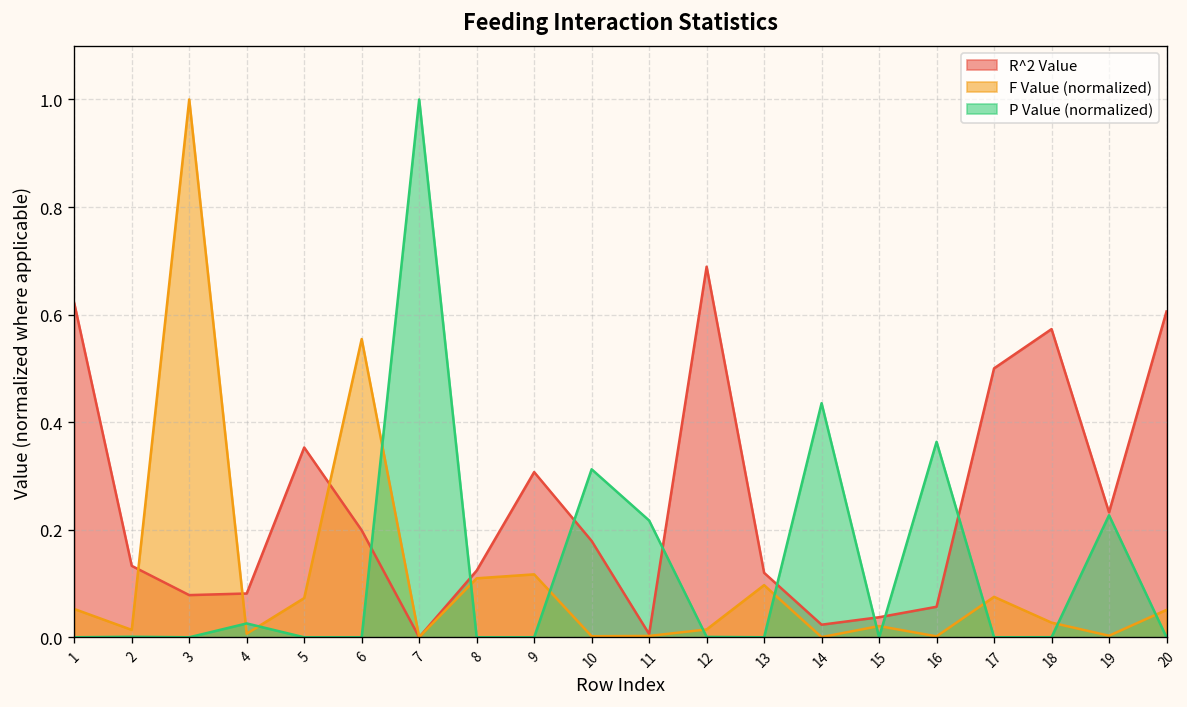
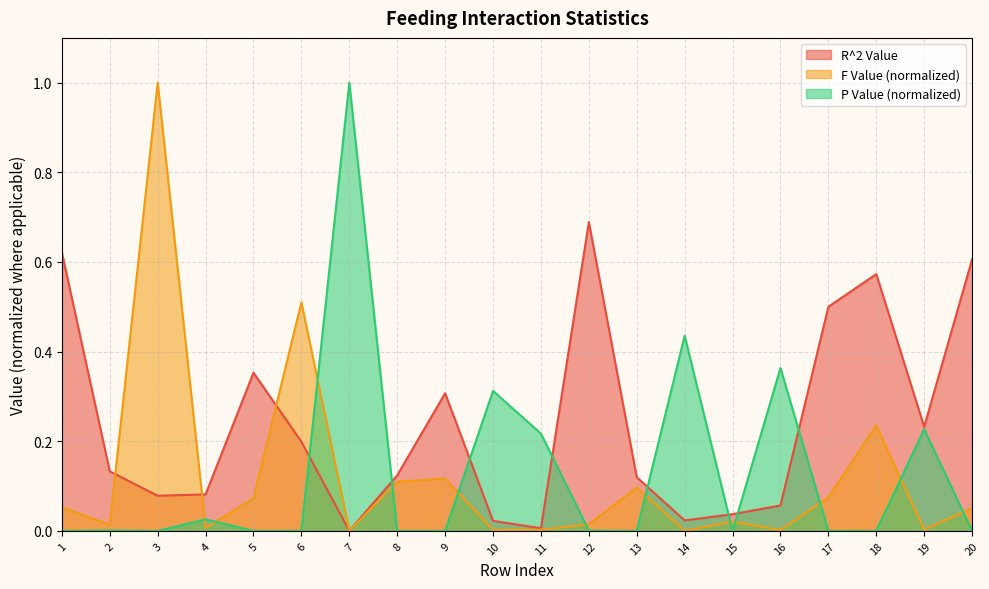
F Value (normalized), 6: 0.55 -> 0.51
R^2 Value, 10: 0.18 -> 0.02
F Value (normalized), 18: 0.03 -> 0.24
